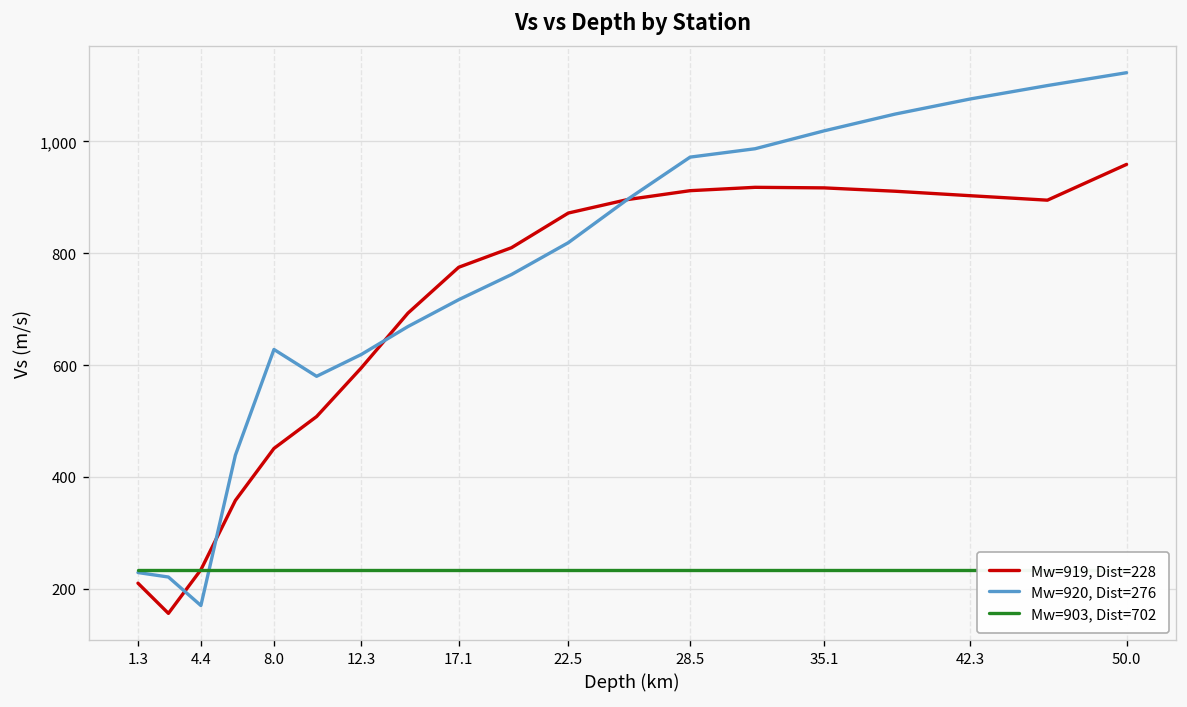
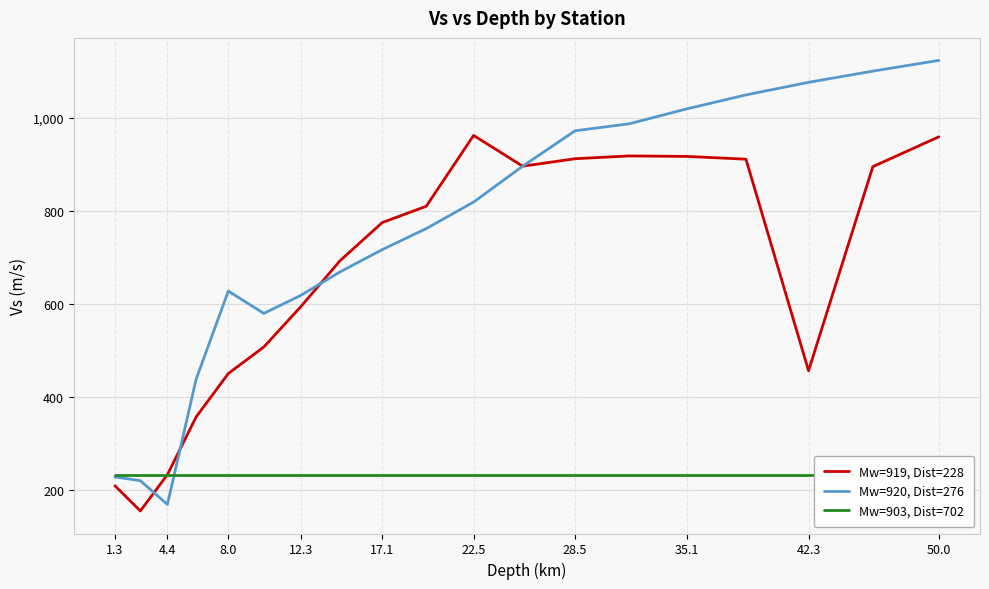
Mw=919, Dist=228, 22.5: 870 -> 960
Mw=919, Dist=228, 42.3: 900 -> 460
